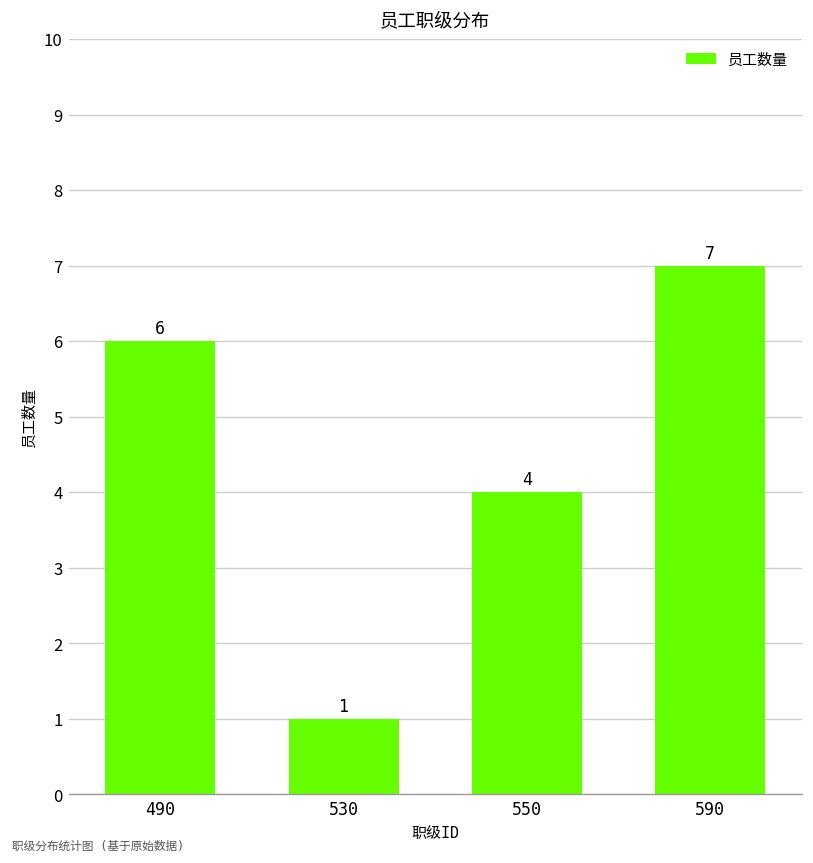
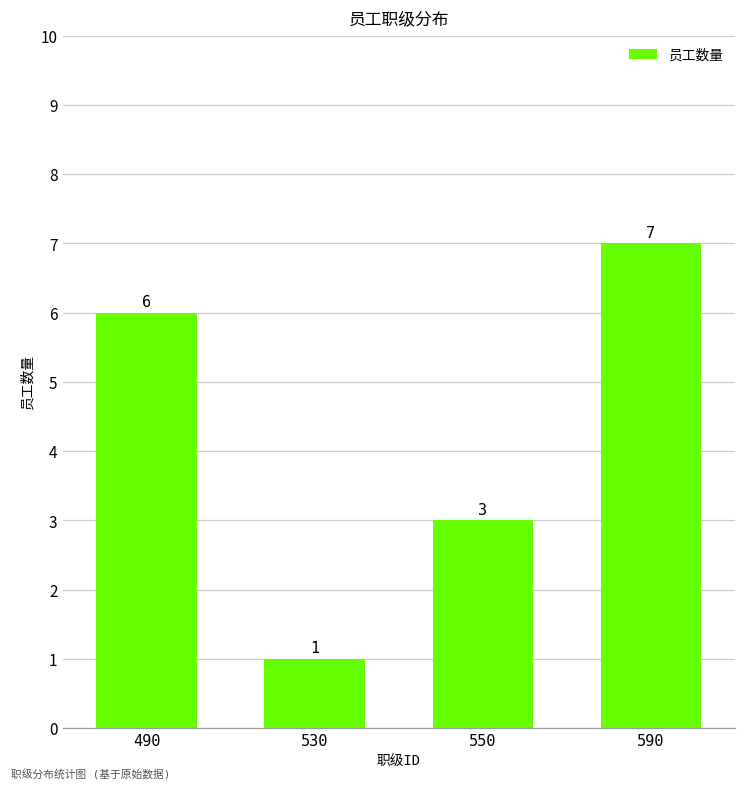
550: 4 -> 3
